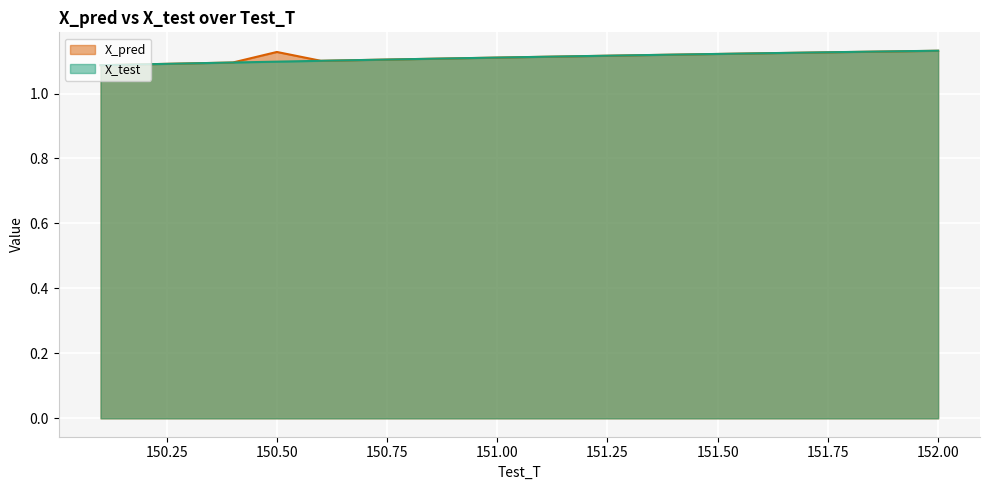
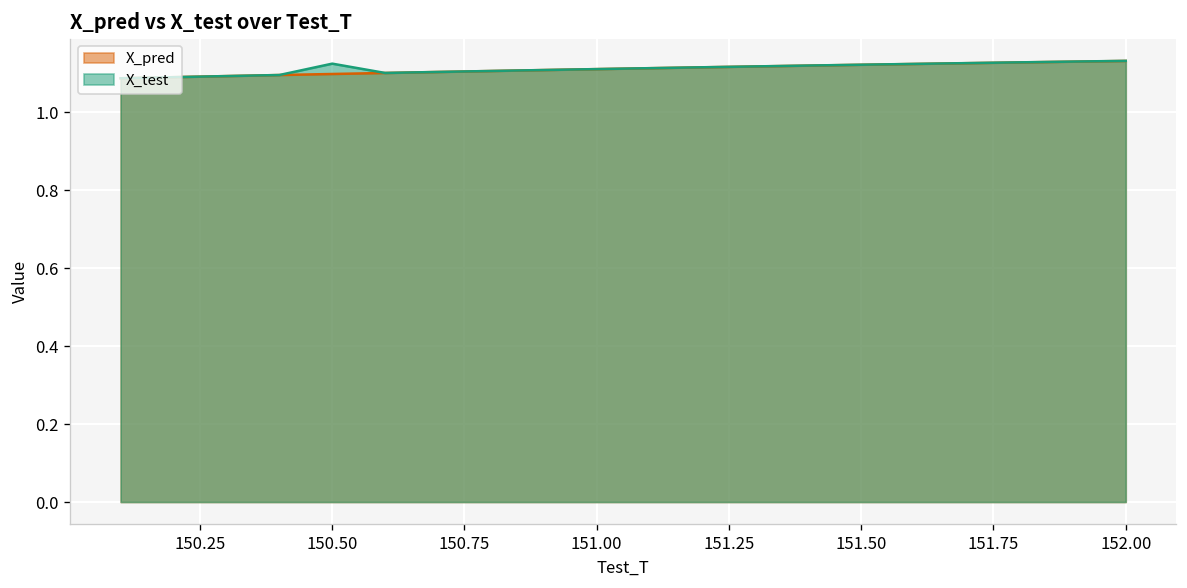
X_pred, 150.50: 1.13 -> 1.10
X_test, 150.50: 1.10 -> 1.12
